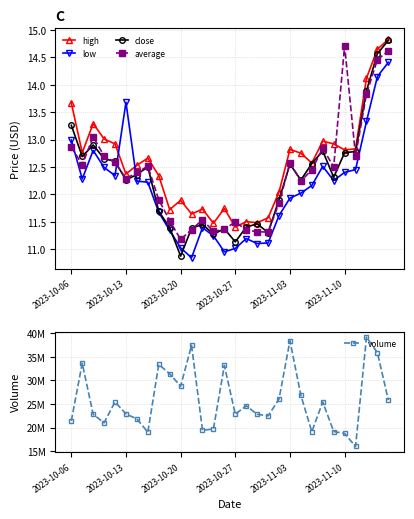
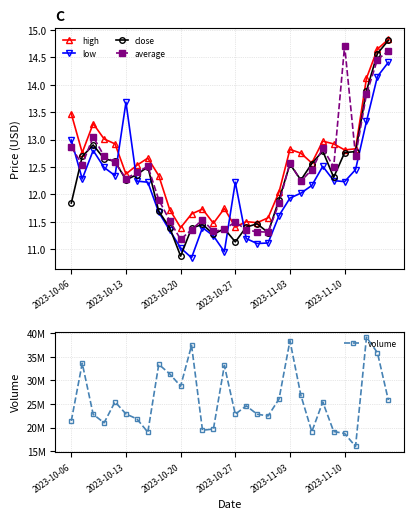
C, high, 2023-10-06: 13.7 -> 13.5
C, close, 2023-10-06: 13.3 -> 11.8
C, high, 2023-10-20: 11.9 -> 11.4
C, low, 2023-10-27: 11.0 -> 12.2
C, low, 2023-11-10: 12.4 -> 12.2
